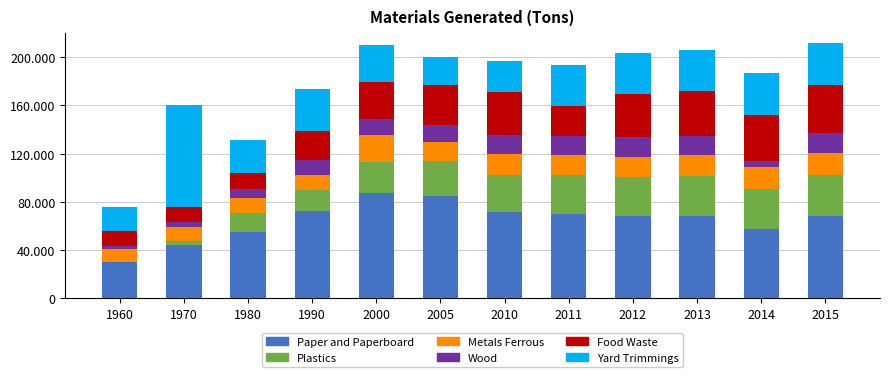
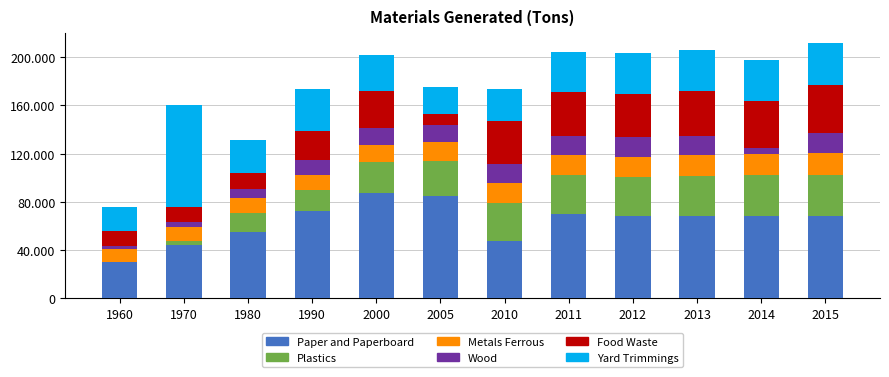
Metals Ferrous, 2000: 22 -> 14
Food Waste, 2005: 33 -> 8
Paper and Paperboard, 2010: 71 -> 48
Food Waste, 2011: 25 -> 36
Paper and Paperboard, 2014: 57 -> 69
